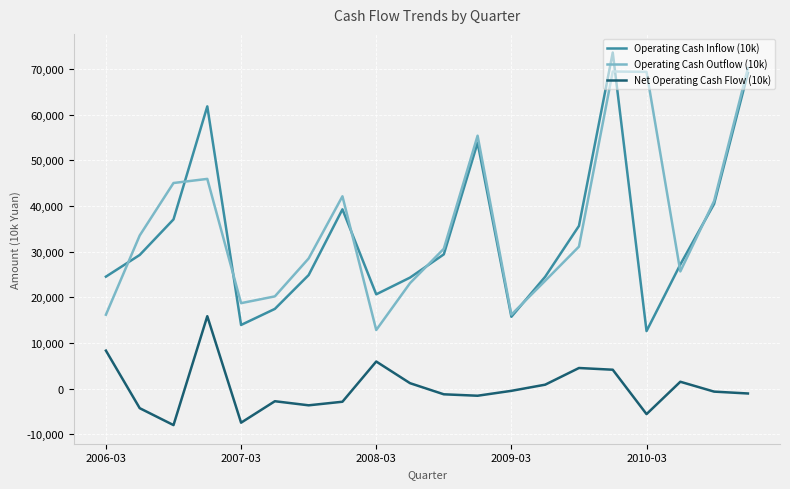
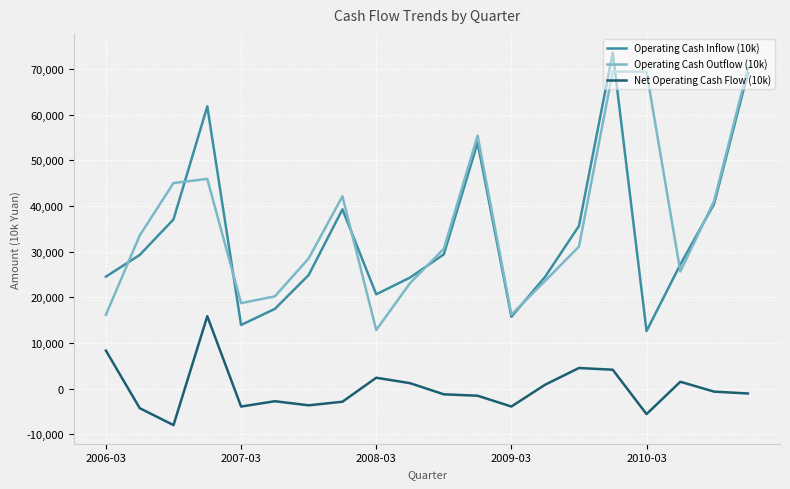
Net Operating Cash Flow (10k), 2007-03: -7,000 -> -4,000
Net Operating Cash Flow (10k), 2008-03: 6,000 -> 2,000
Net Operating Cash Flow (10k), 2009-03: 0 -> -4,000
